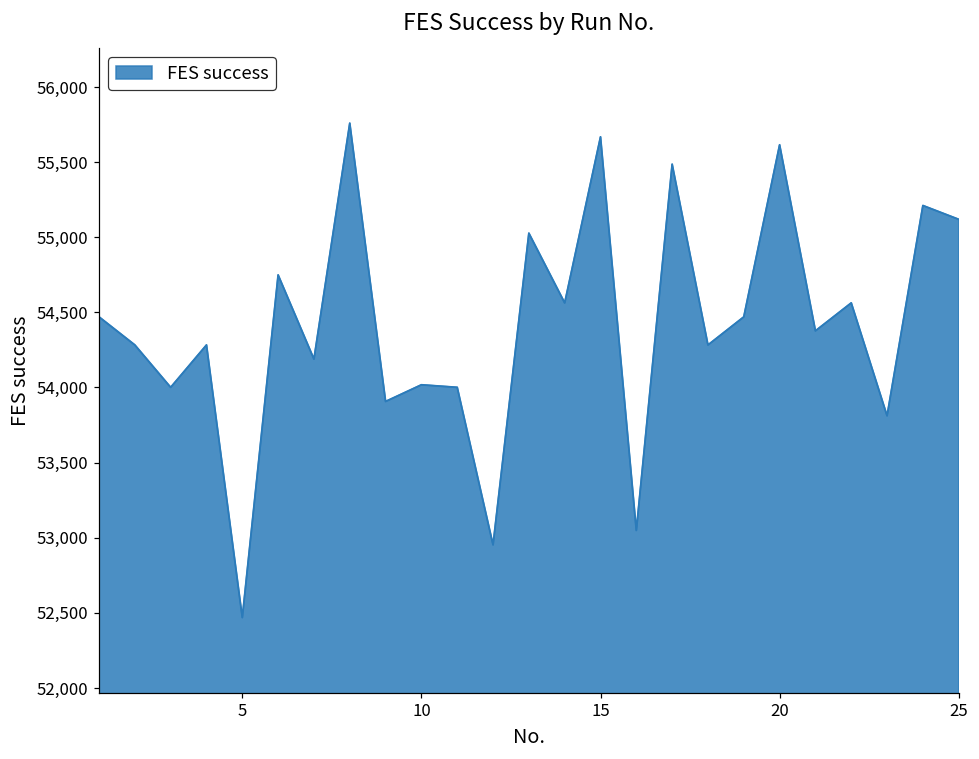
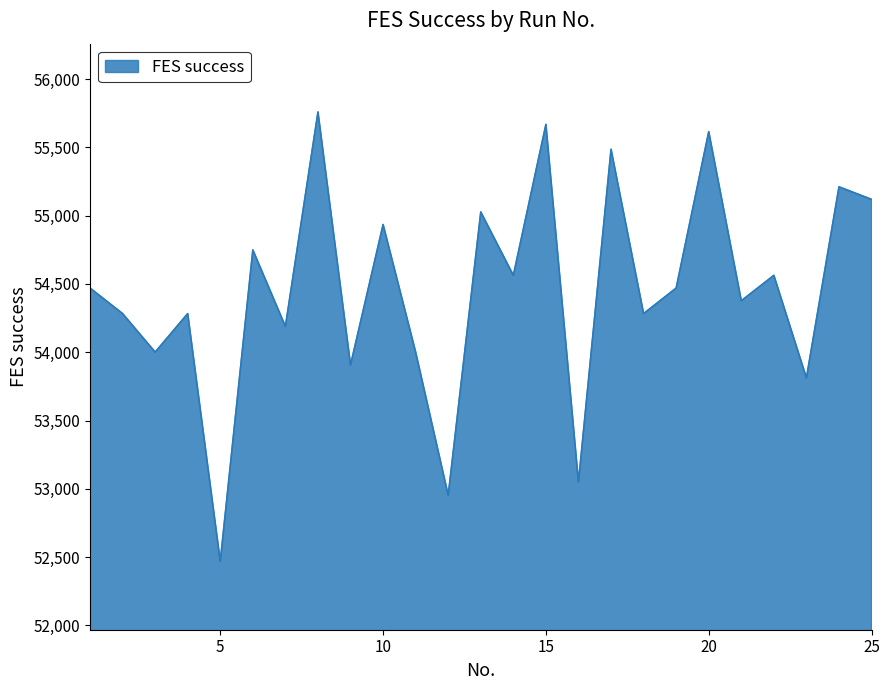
10: 54,020 -> 54,940
